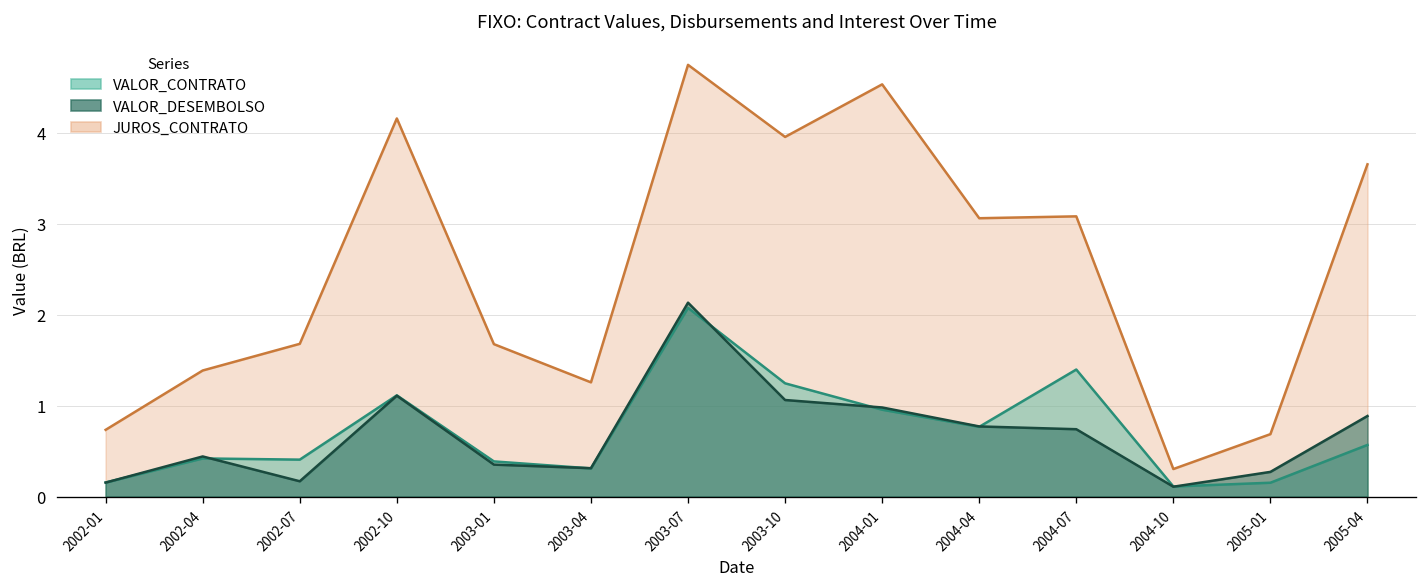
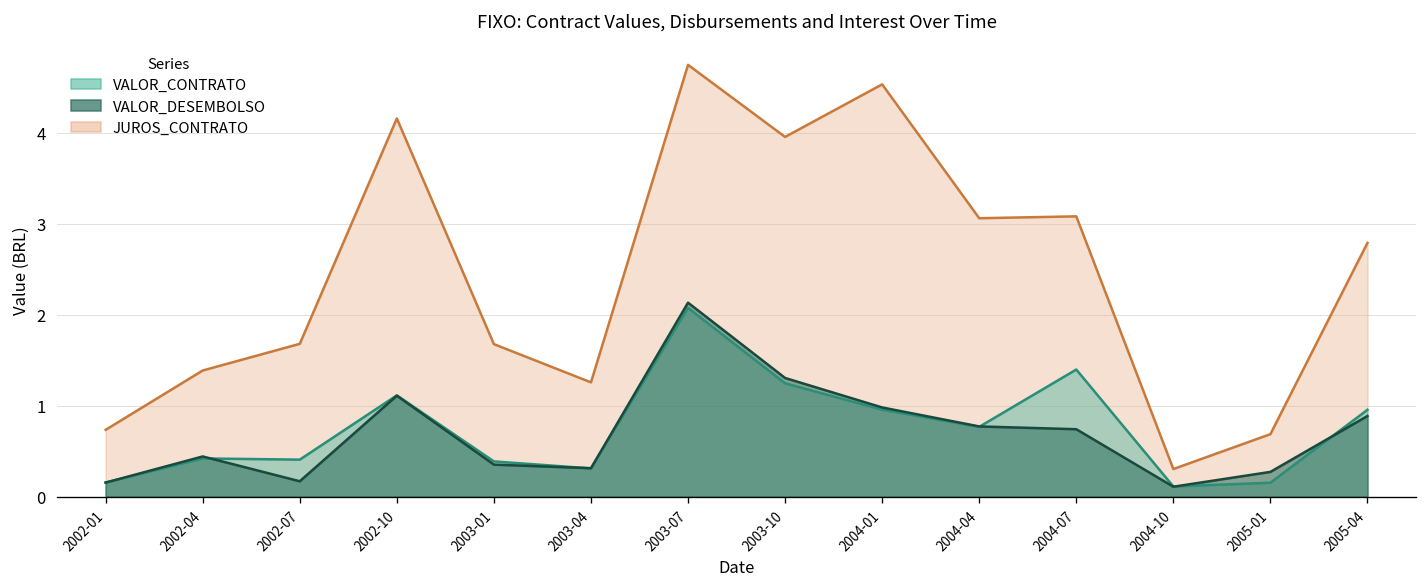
VALOR_DESEMBOLSO, 2003-10: 1.1 -> 1.3
JUROS_CONTRATO, 2005-04: 3.7 -> 2.8
VALOR_CONTRATO, 2005-04: 0.6 -> 1.0
